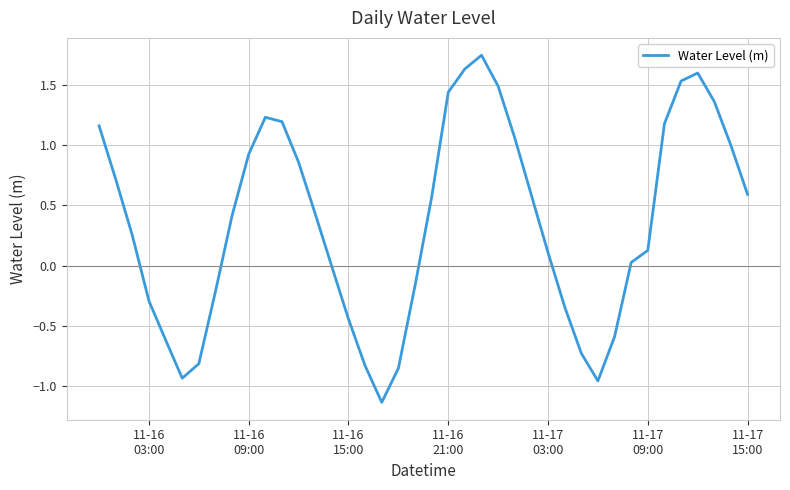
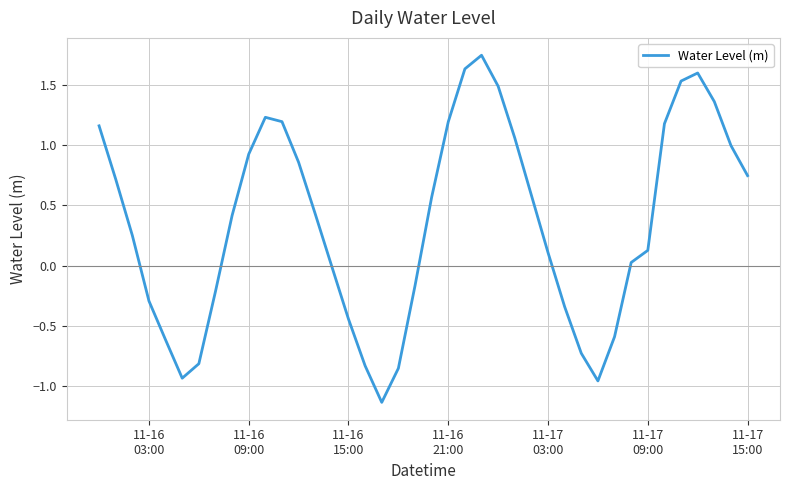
11-16 21:00: 1.44 -> 1.20
11-17 15:00: 0.59 -> 0.75
